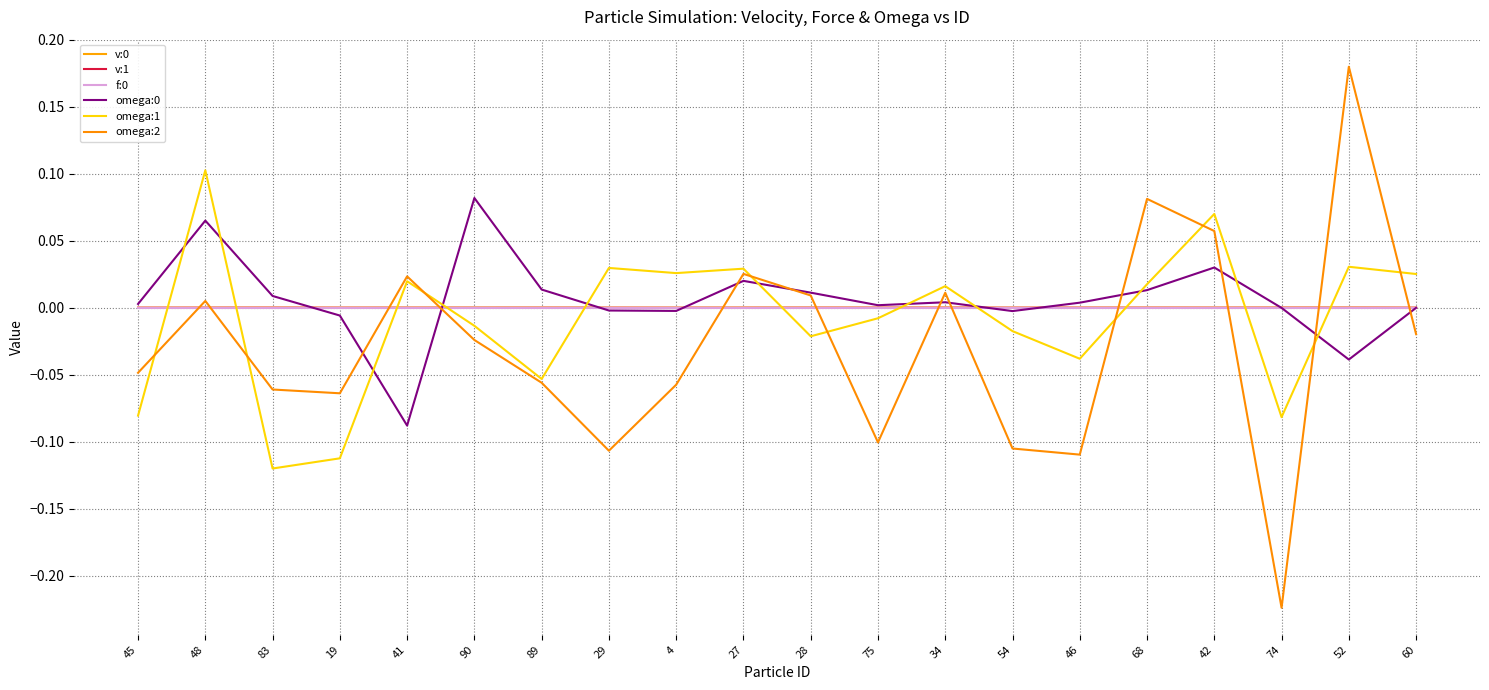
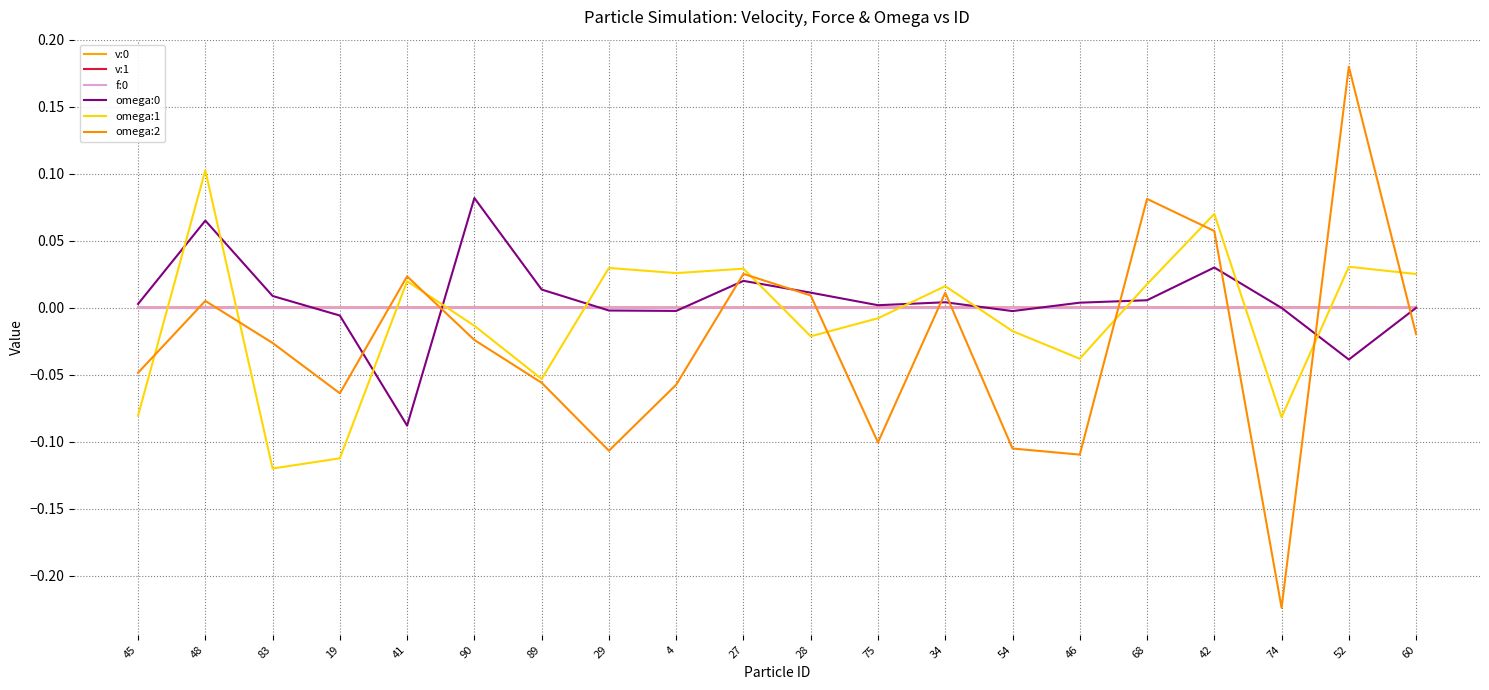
omega:2, 83: -0.061 -> -0.026
omega:0, 68: 0.013 -> 0.006
